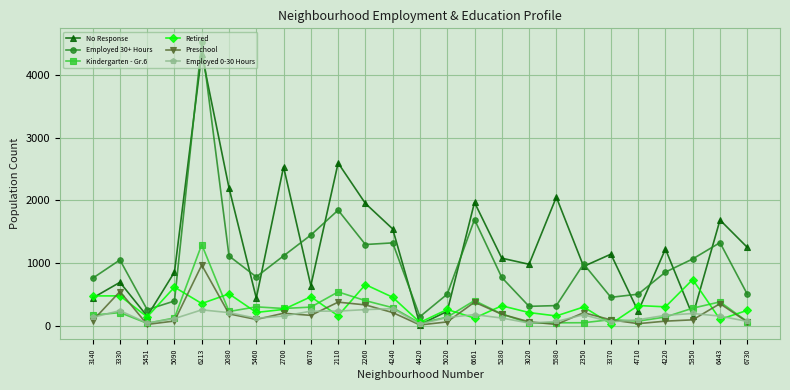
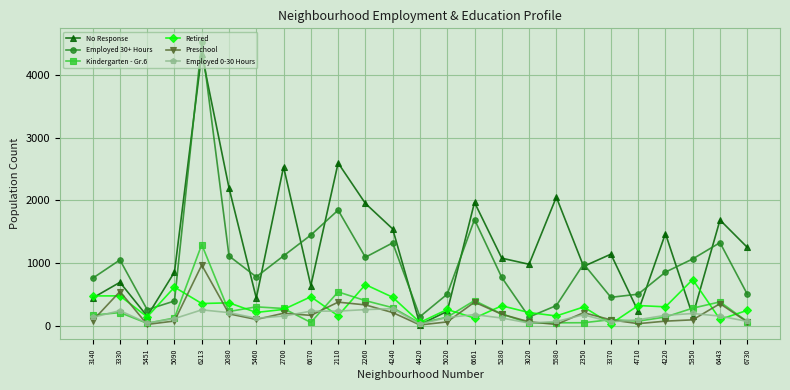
Retired, 2080: 500 -> 400
Kindergarten - Gr.6, 6670: 300 -> 100
Employed 30+ Hours, 2260: 1300 -> 1100
Employed 30+ Hours, 3020: 300 -> 100
No Response, 4220: 1200 -> 1500
